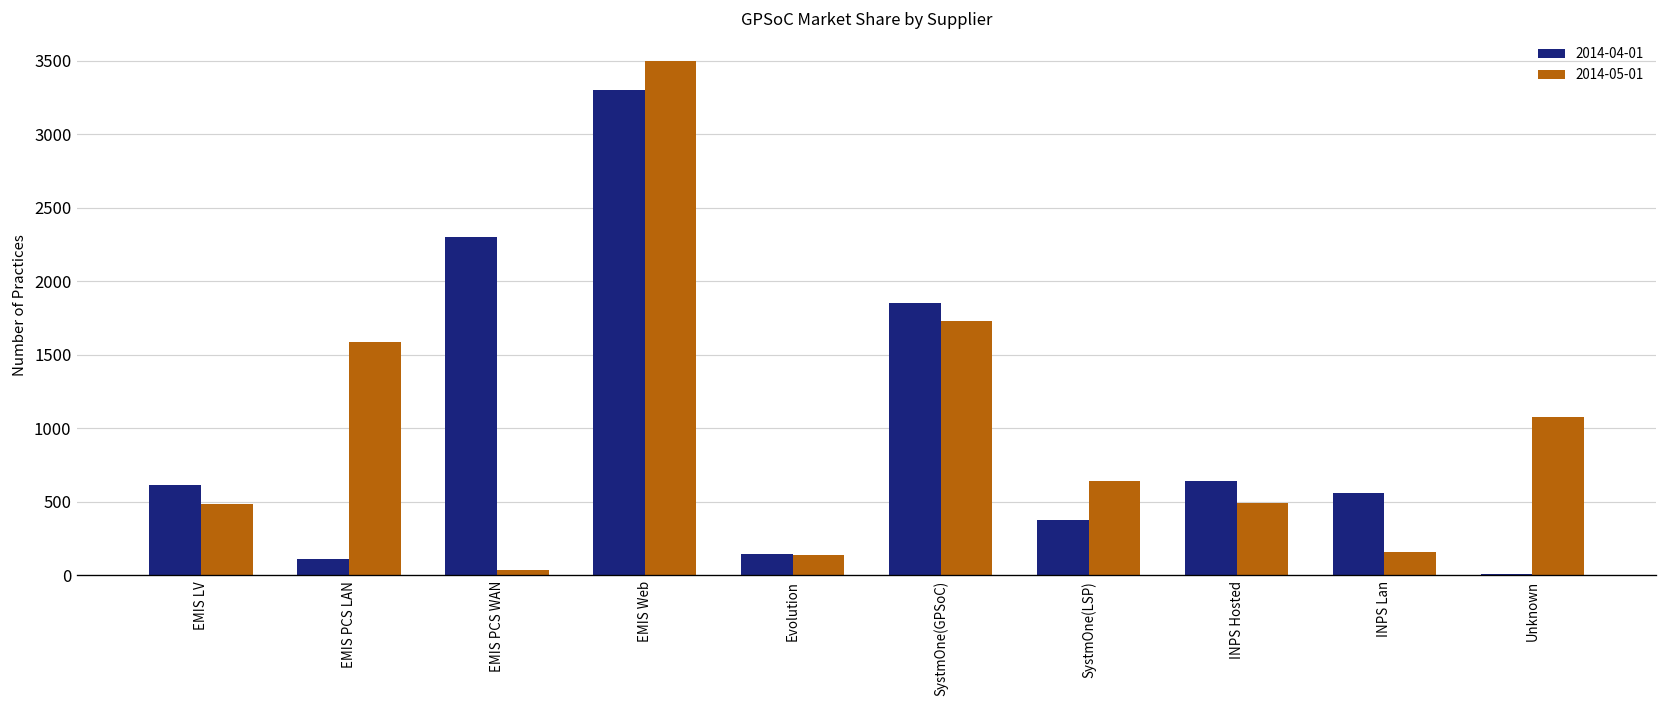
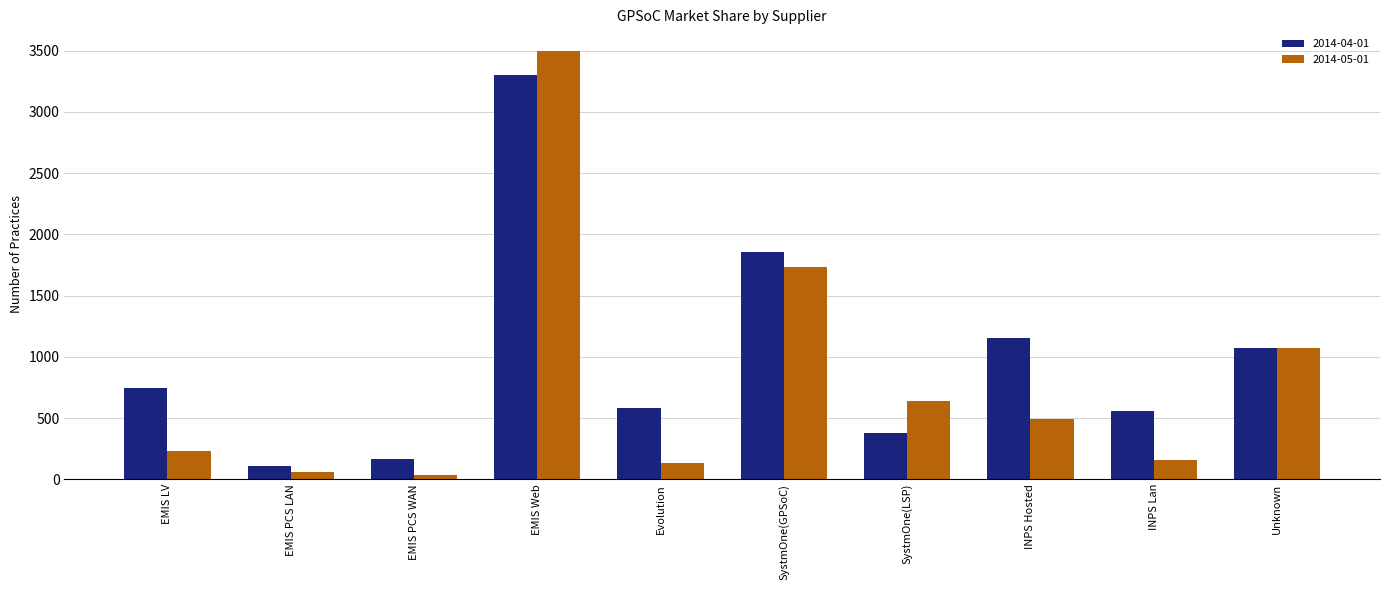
2014-04-01, EMIS LV: 610 -> 750
2014-05-01, EMIS LV: 480 -> 230
2014-05-01, EMIS PCS LAN: 1590 -> 60
2014-04-01, EMIS PCS WAN: 2300 -> 170
2014-04-01, Evolution: 140 -> 590
2014-04-01, INPS Hosted: 640 -> 1150
2014-04-01, Unknown: 10 -> 1070
